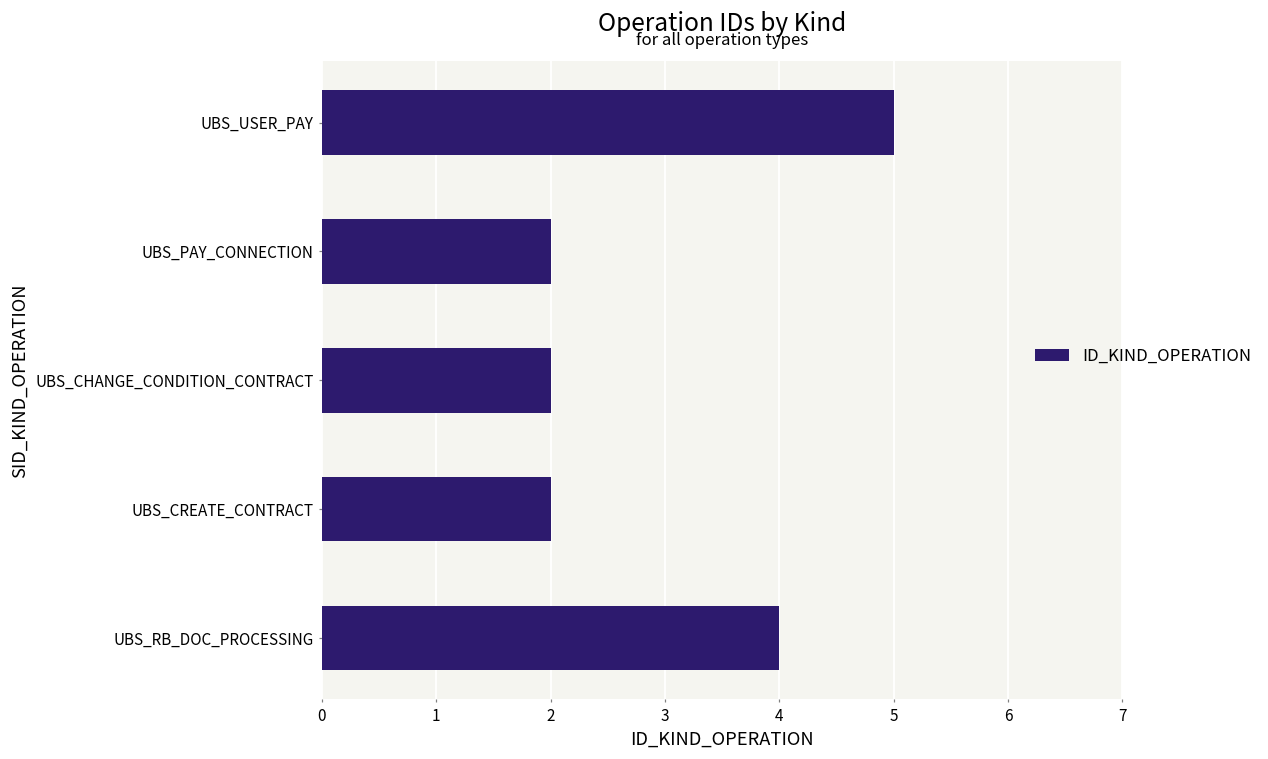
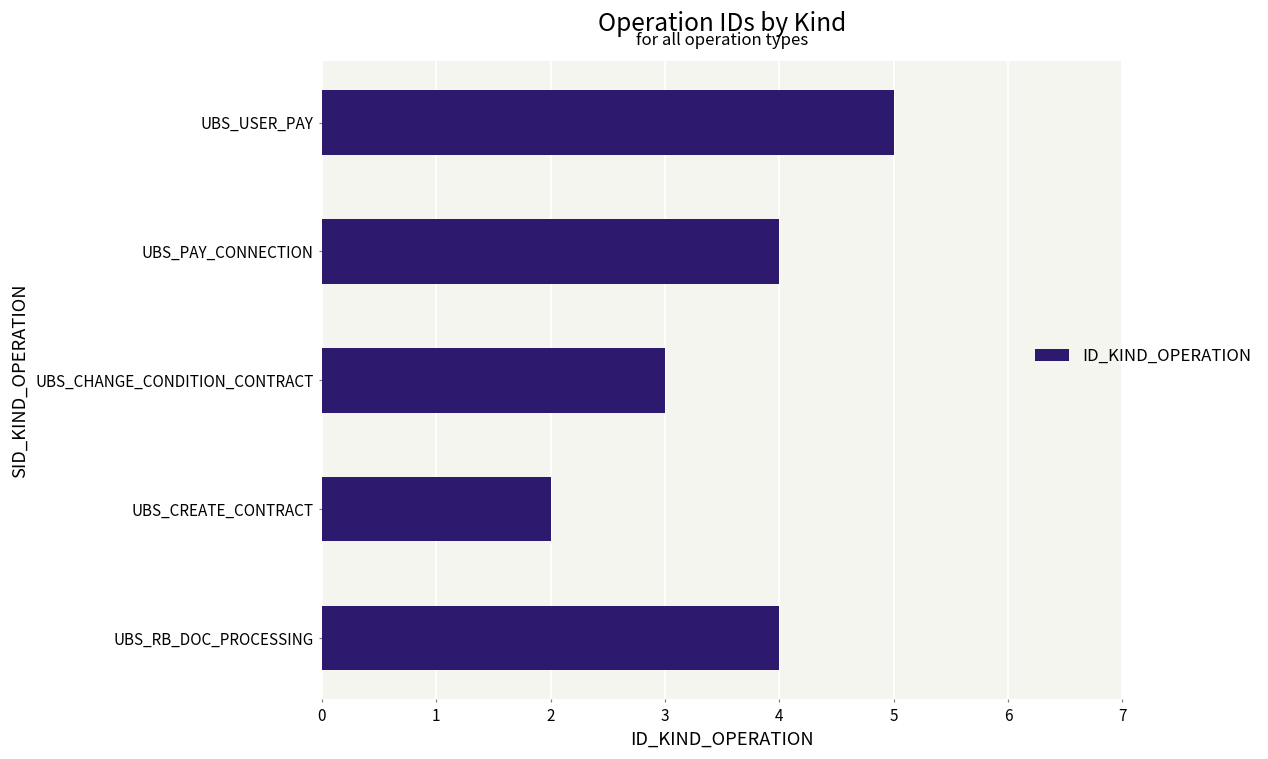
UBS_PAY_CONNECTION: 2 -> 4
UBS_CHANGE_CONDITION_CONTRACT: 2 -> 3
